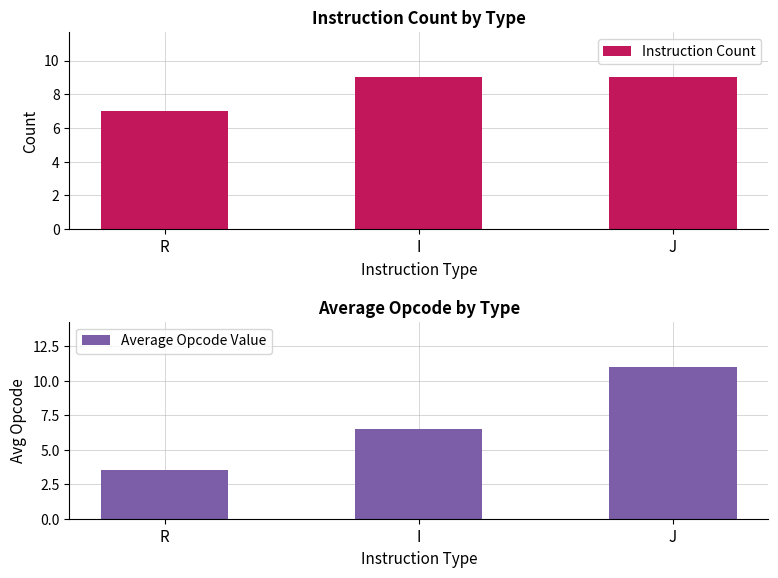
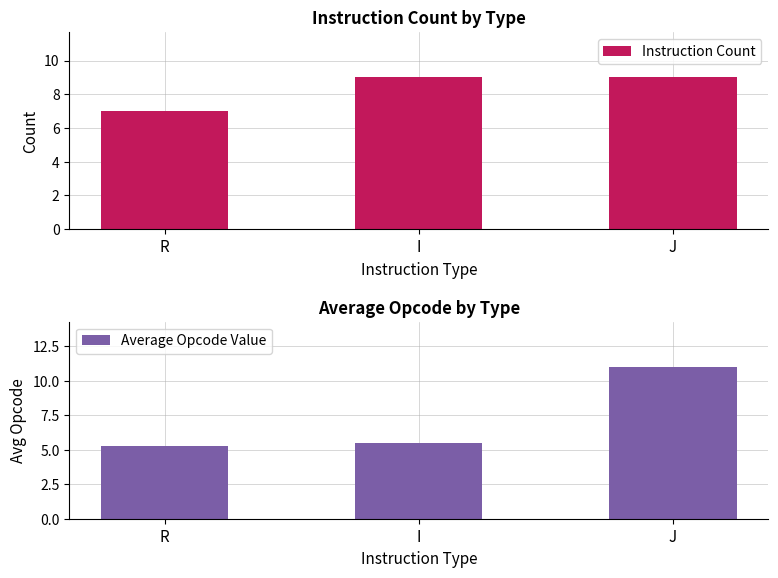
Average Opcode by Type, R: 3.5 -> 5.3
Average Opcode by Type, I: 6.5 -> 5.5
